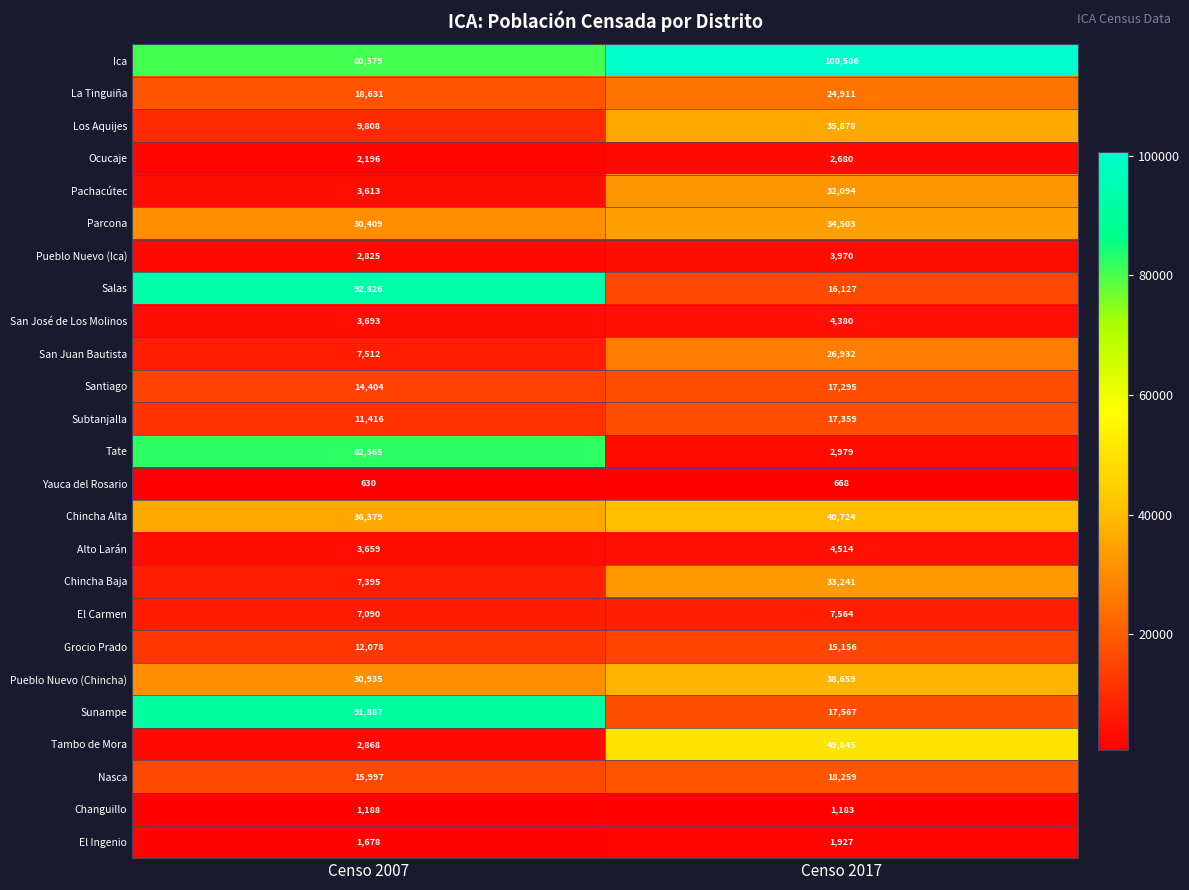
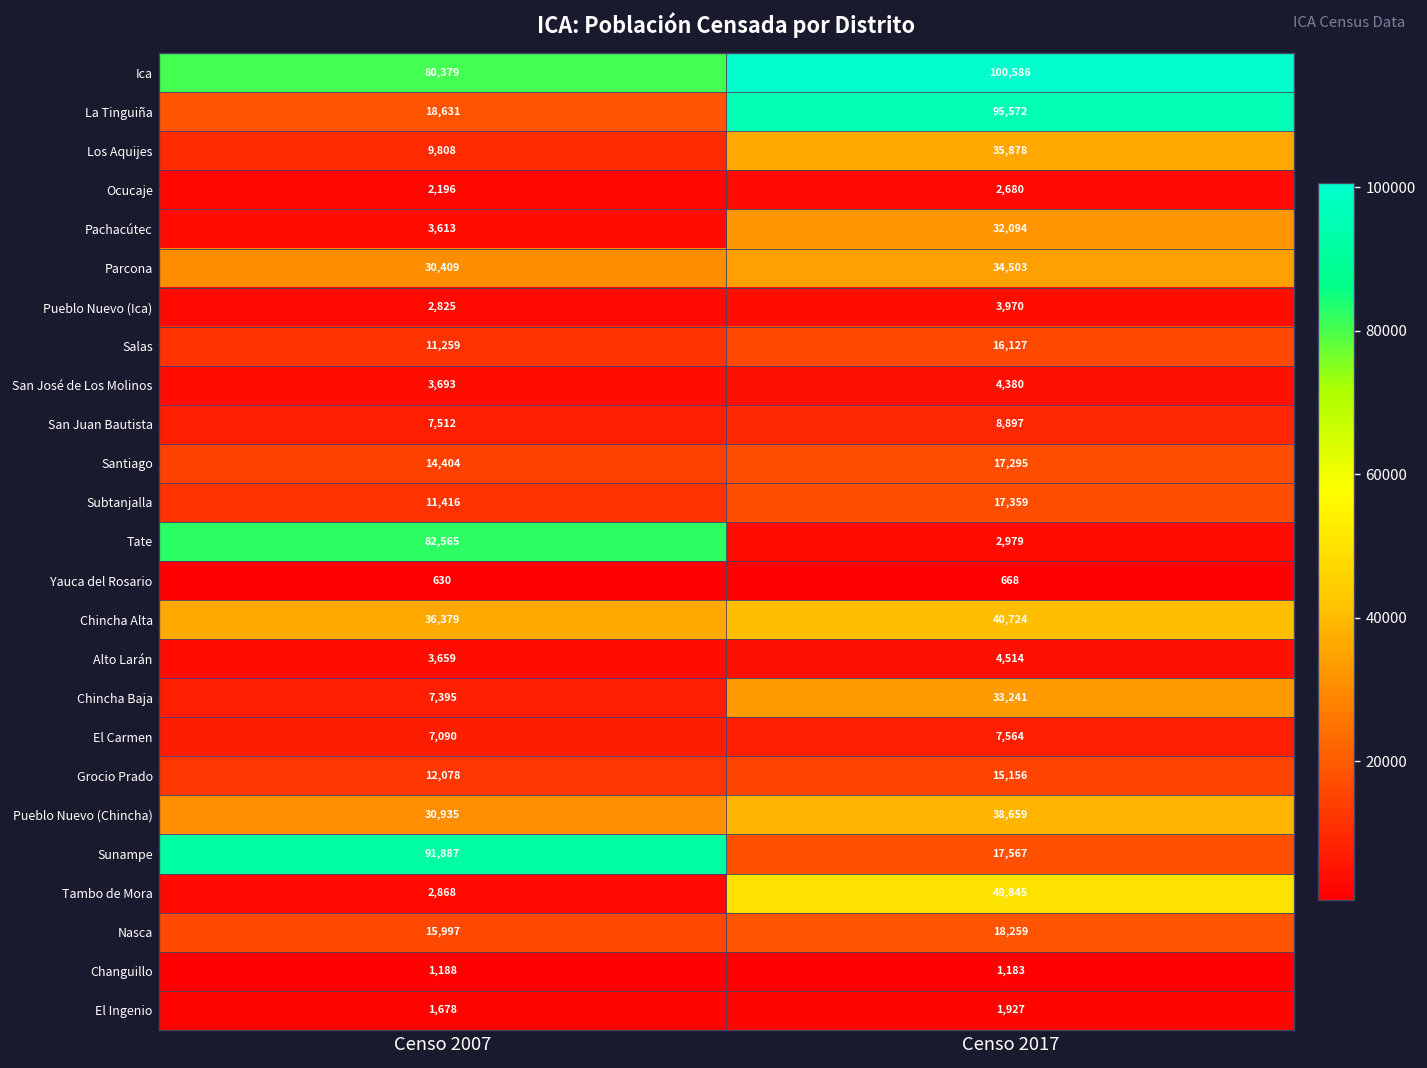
La Tinguiña, Censo 2017: 24,911 -> 95,572
Salas, Censo 2007: 92,826 -> 11,259
San Juan Bautista, Censo 2017: 26,932 -> 8,897
